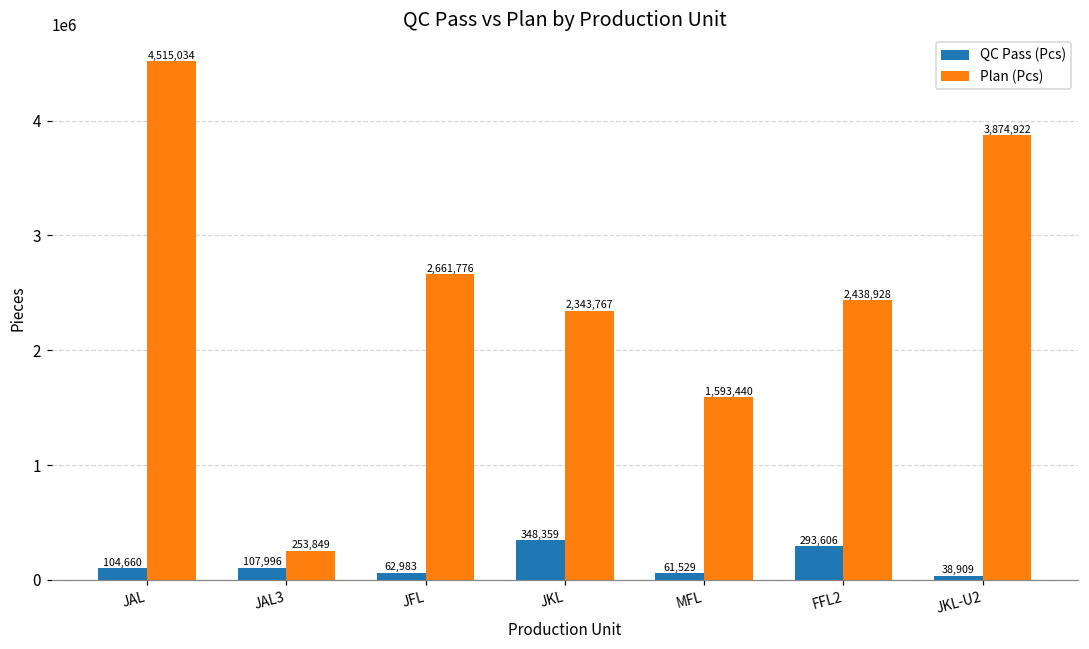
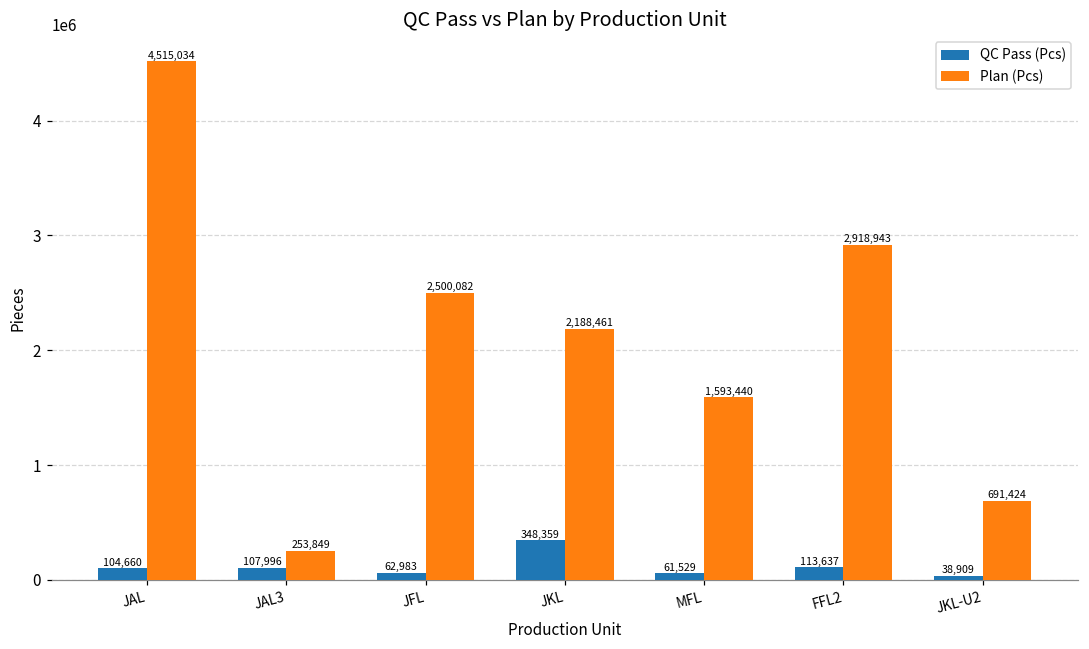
Plan (Pcs), JFL: 2,661,776 -> 2,500,082
Plan (Pcs), JKL: 2,343,767 -> 2,188,461
QC Pass (Pcs), FFL2: 293,606 -> 113,637
Plan (Pcs), FFL2: 2,438,928 -> 2,918,943
Plan (Pcs), JKL-U2: 3,874,922 -> 691,424
